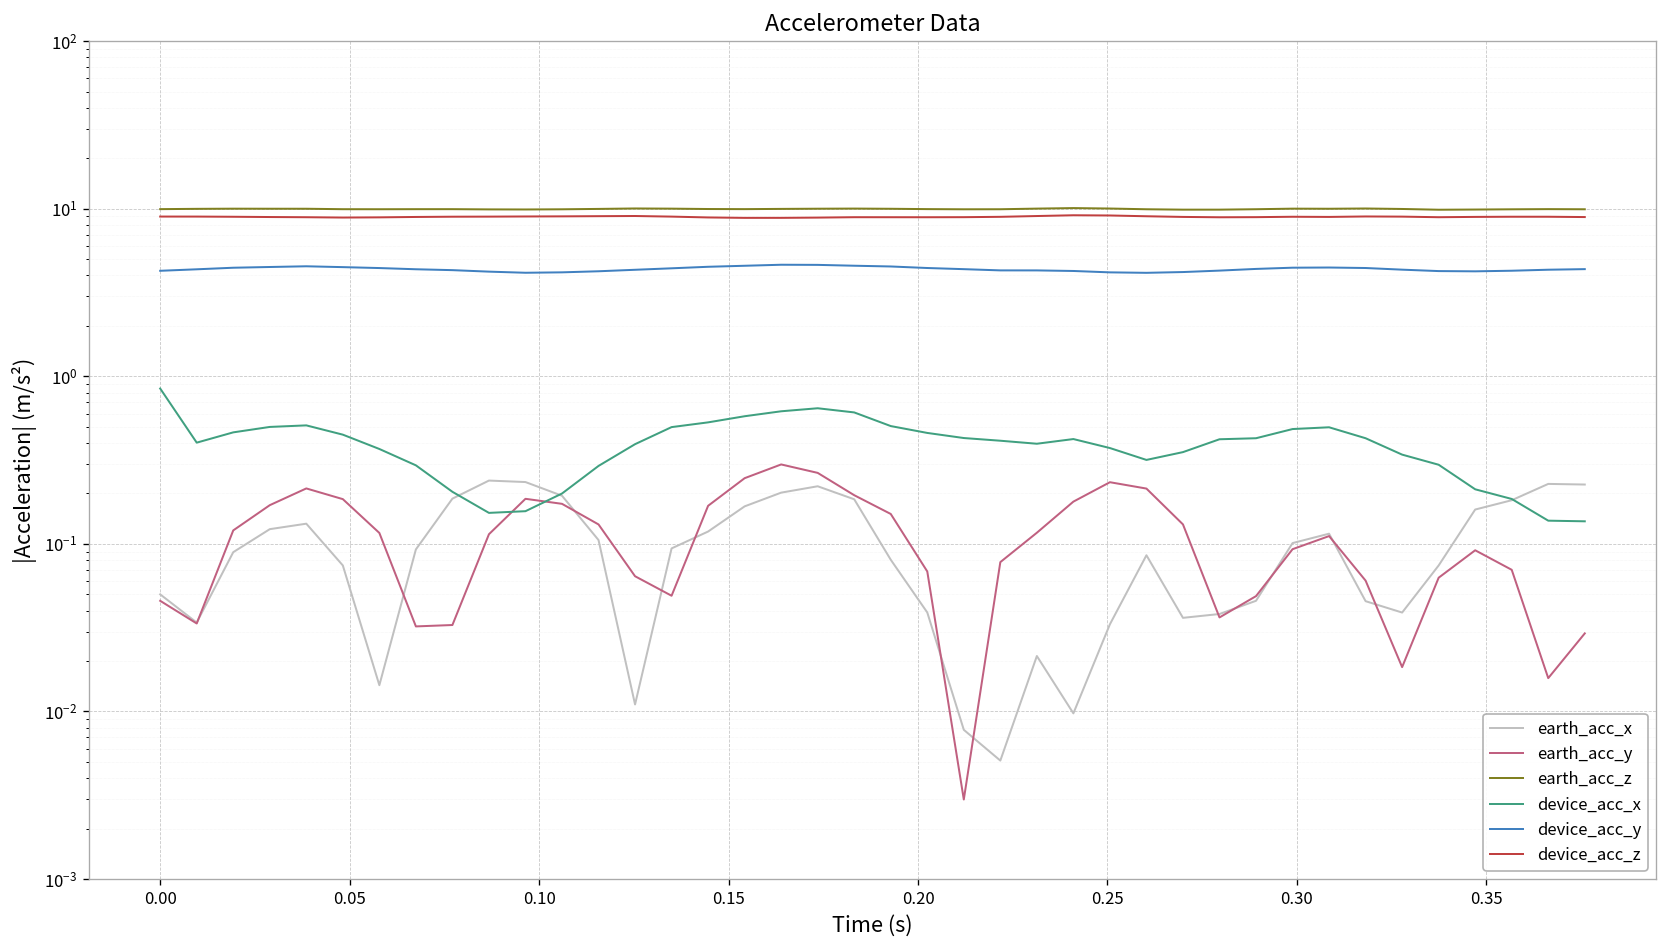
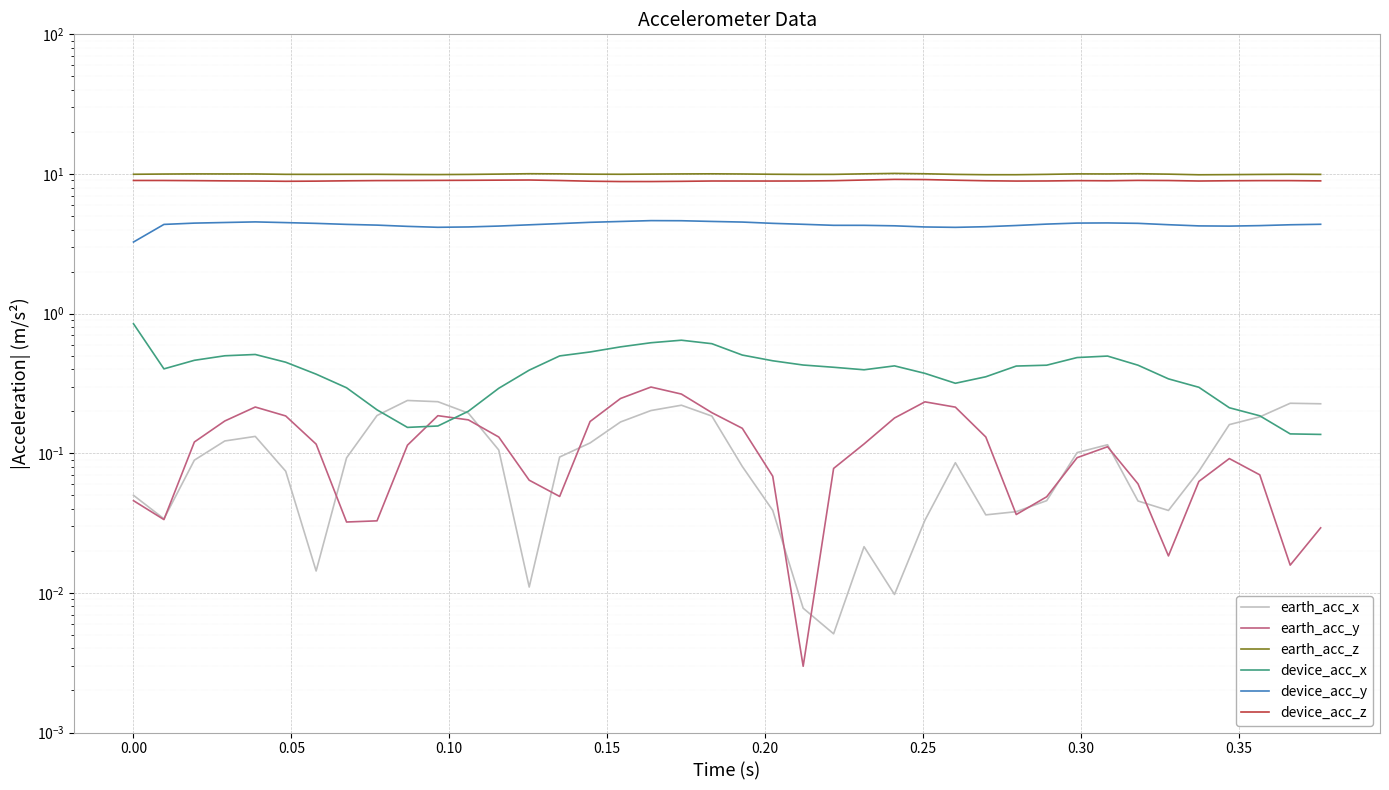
device_acc_y, 0.00: 4.3 -> 3.3
